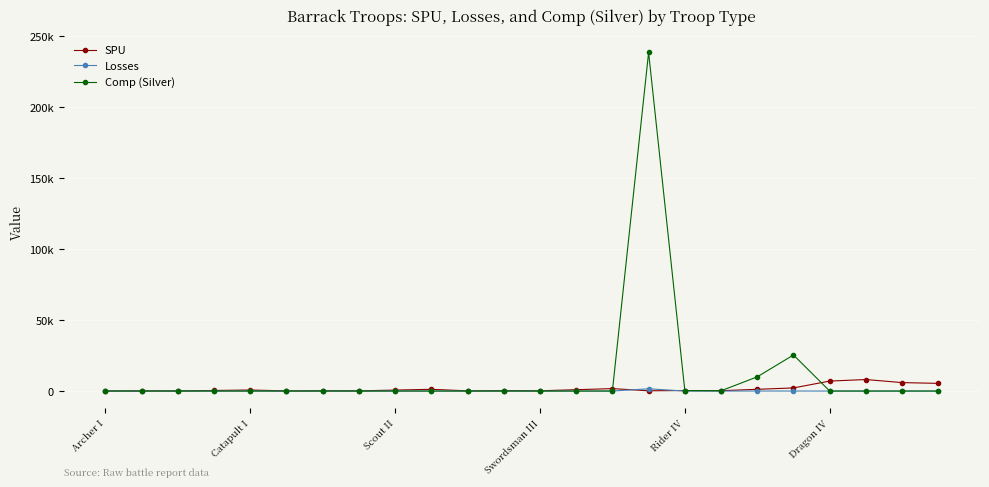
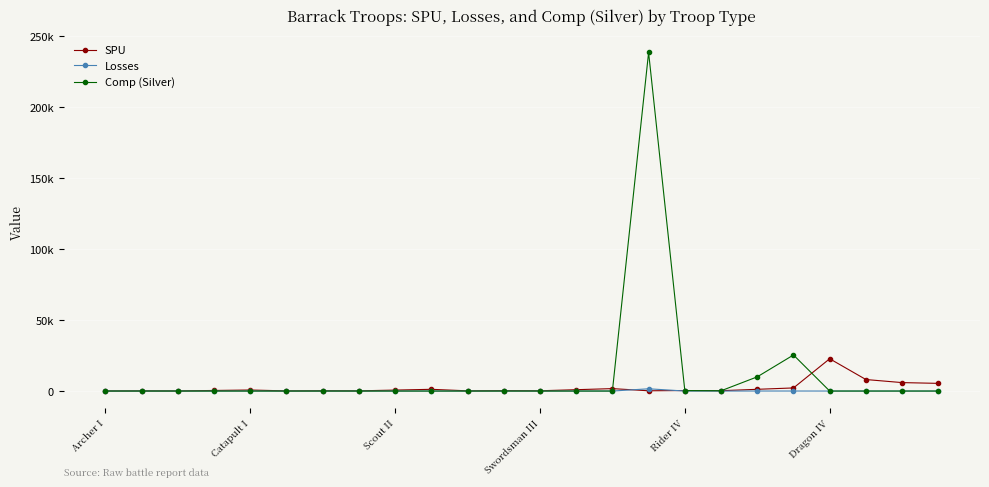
SPU, Dragon IV: 7000 -> 23000
